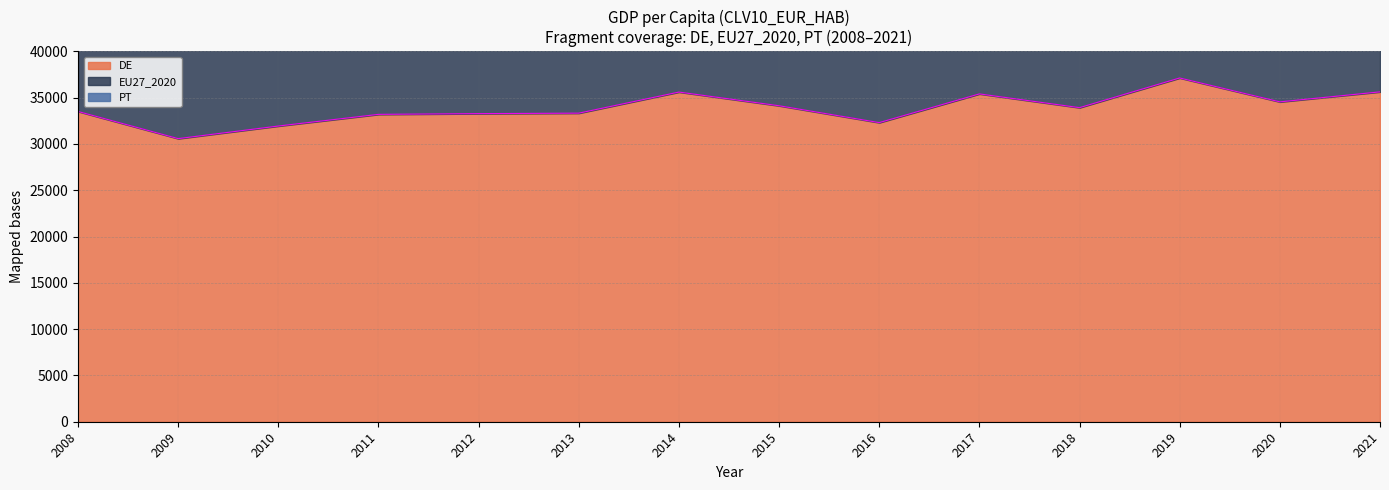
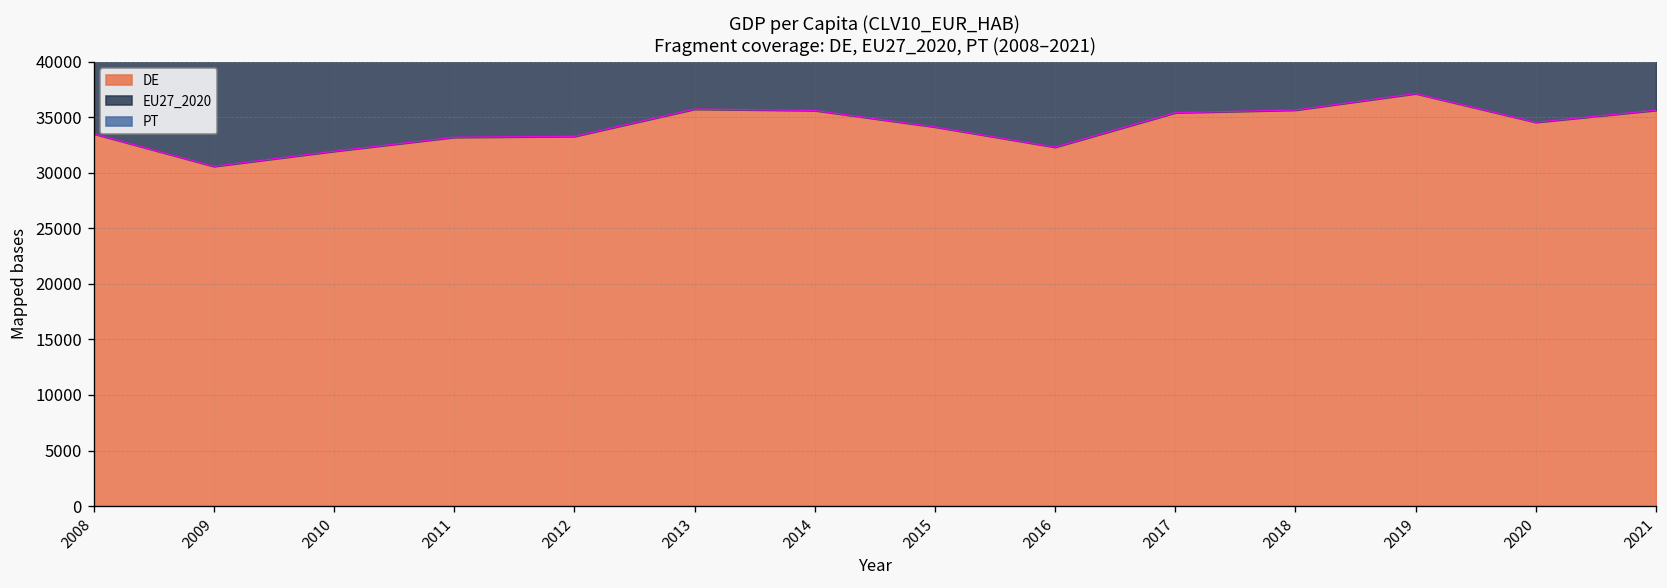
DE, 2013: 33000 -> 36000
DE, 2018: 34000 -> 36000
